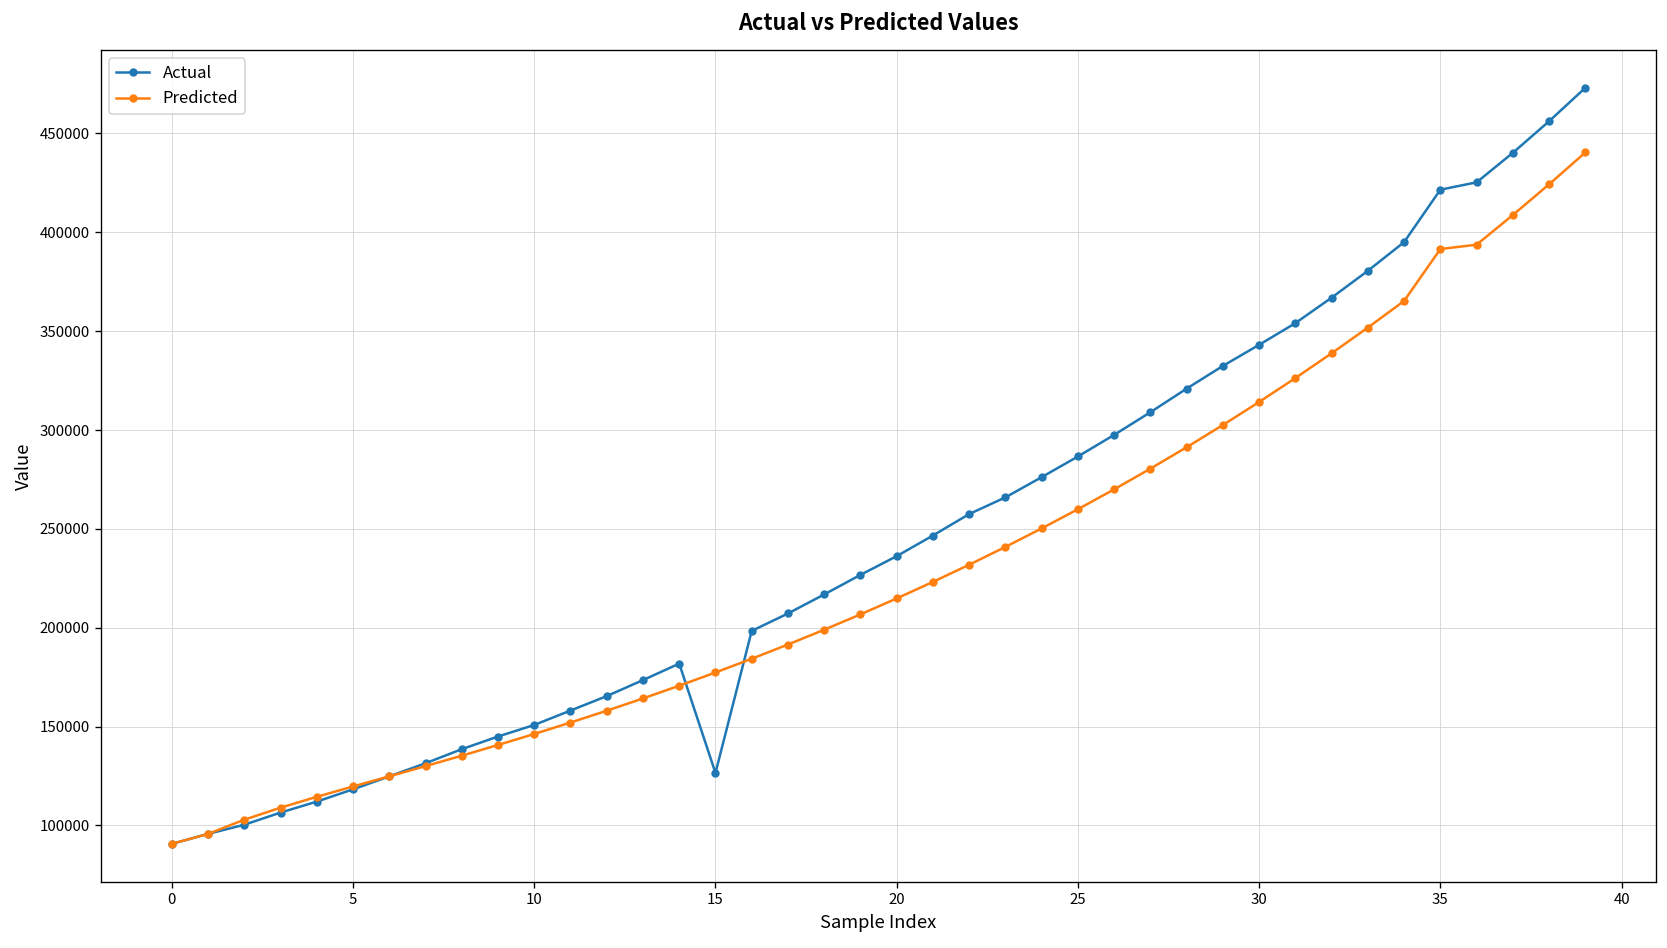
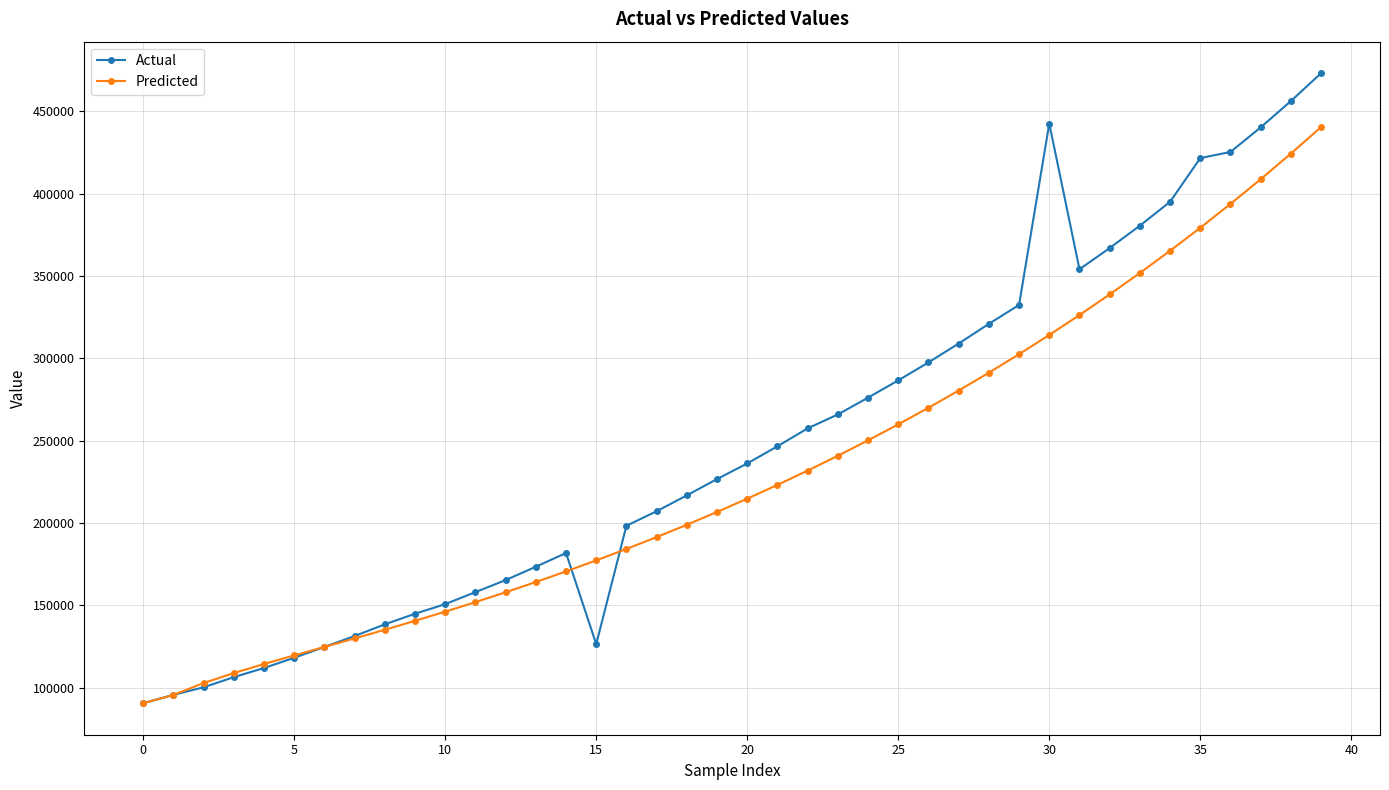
Actual, 30: 343000 -> 443000
Predicted, 35: 392000 -> 379000
